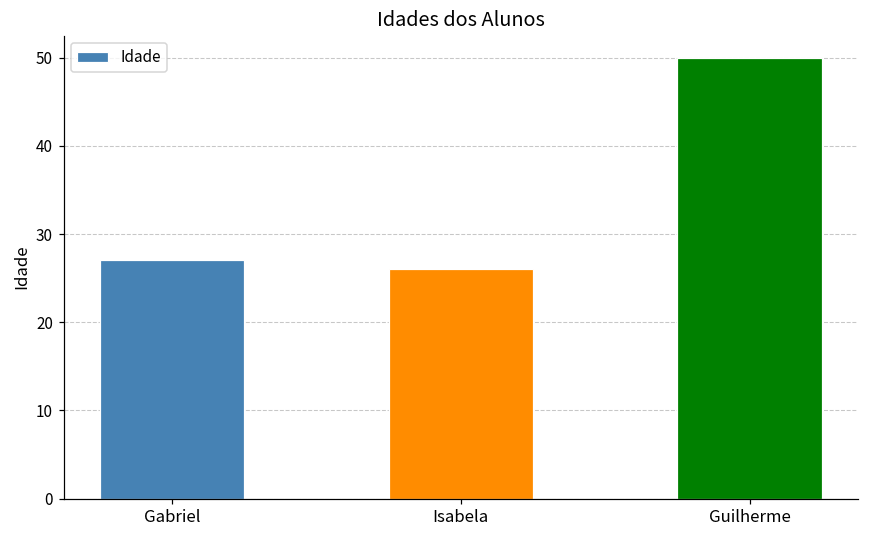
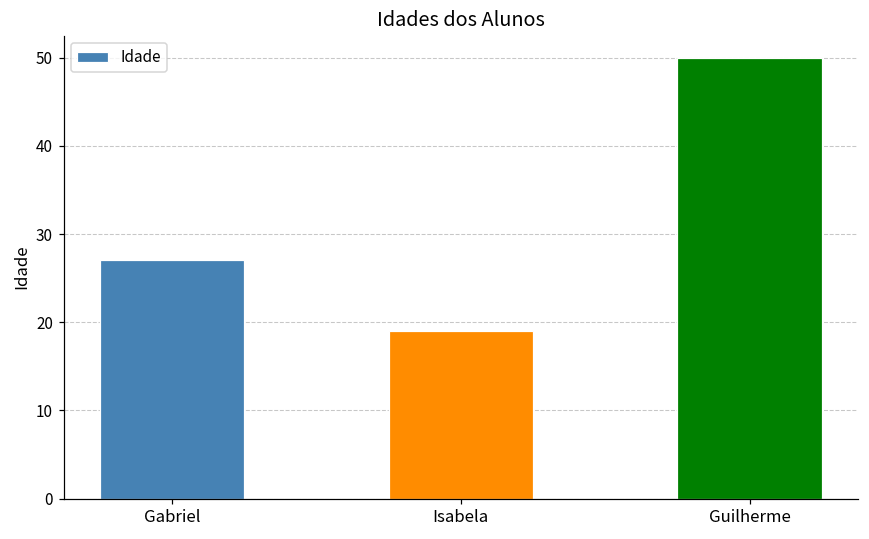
Isabela: 26 -> 19
